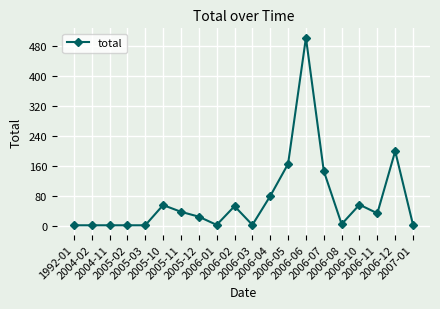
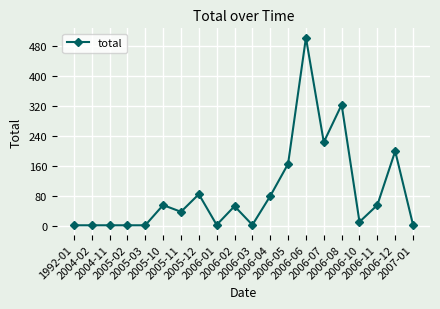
2005-12: 20 -> 80
2006-07: 150 -> 220
2006-08: 0 -> 320
2006-10: 60 -> 10
2006-11: 30 -> 60
